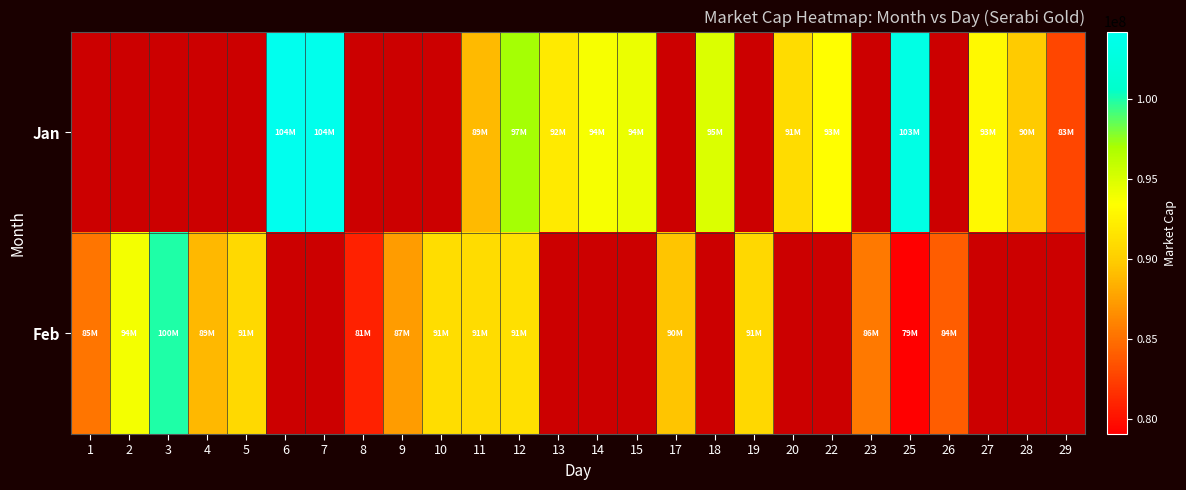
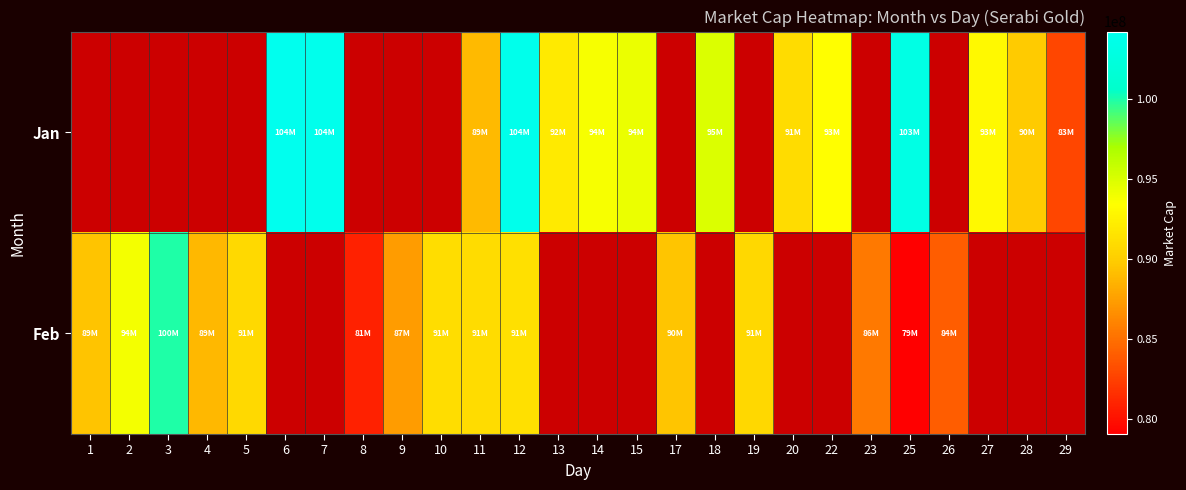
Jan, 12: 97M -> 104M
Feb, 1: 85M -> 89M
